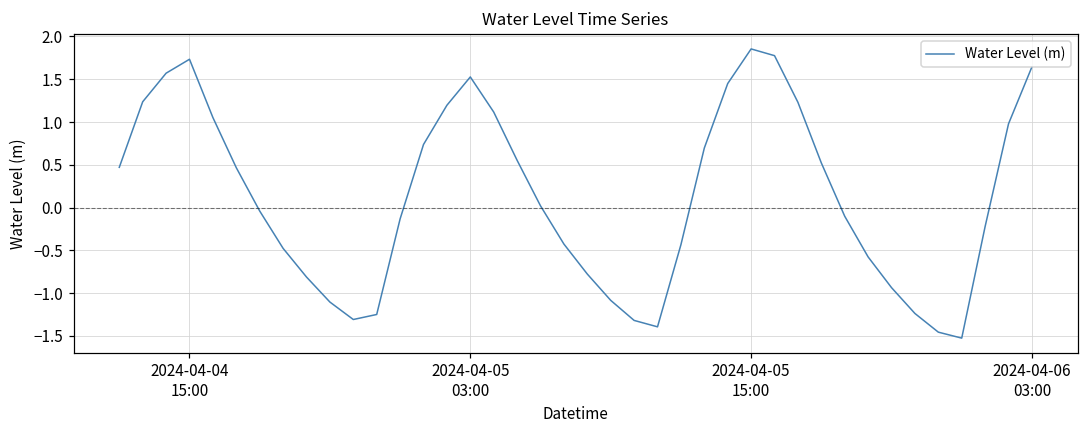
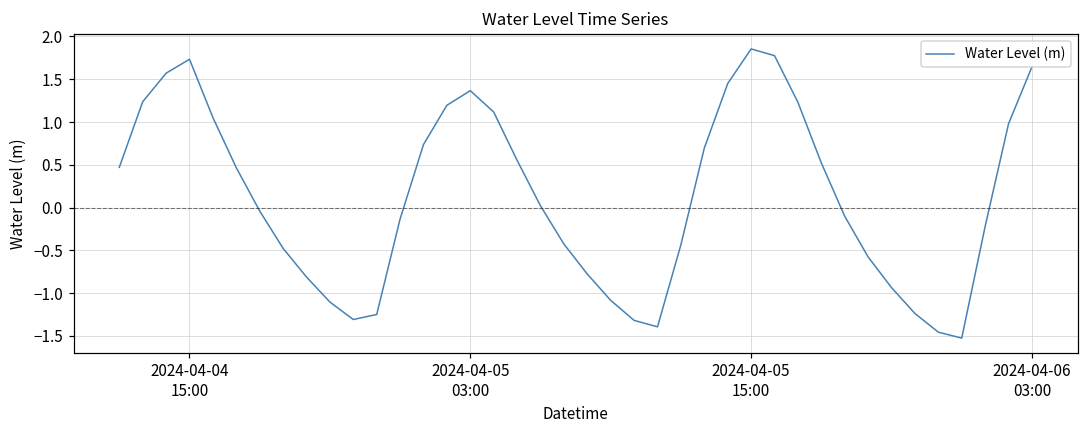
2024-04-05 03:00: 1.5 -> 1.4
